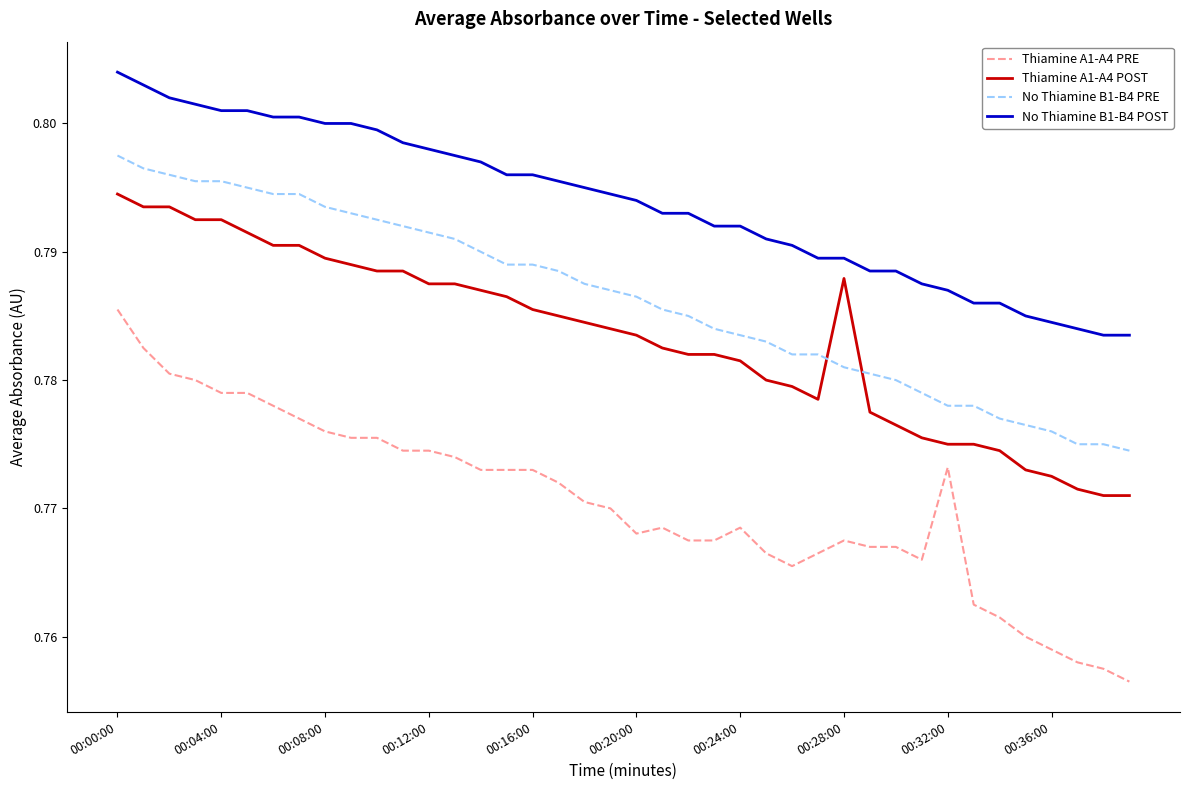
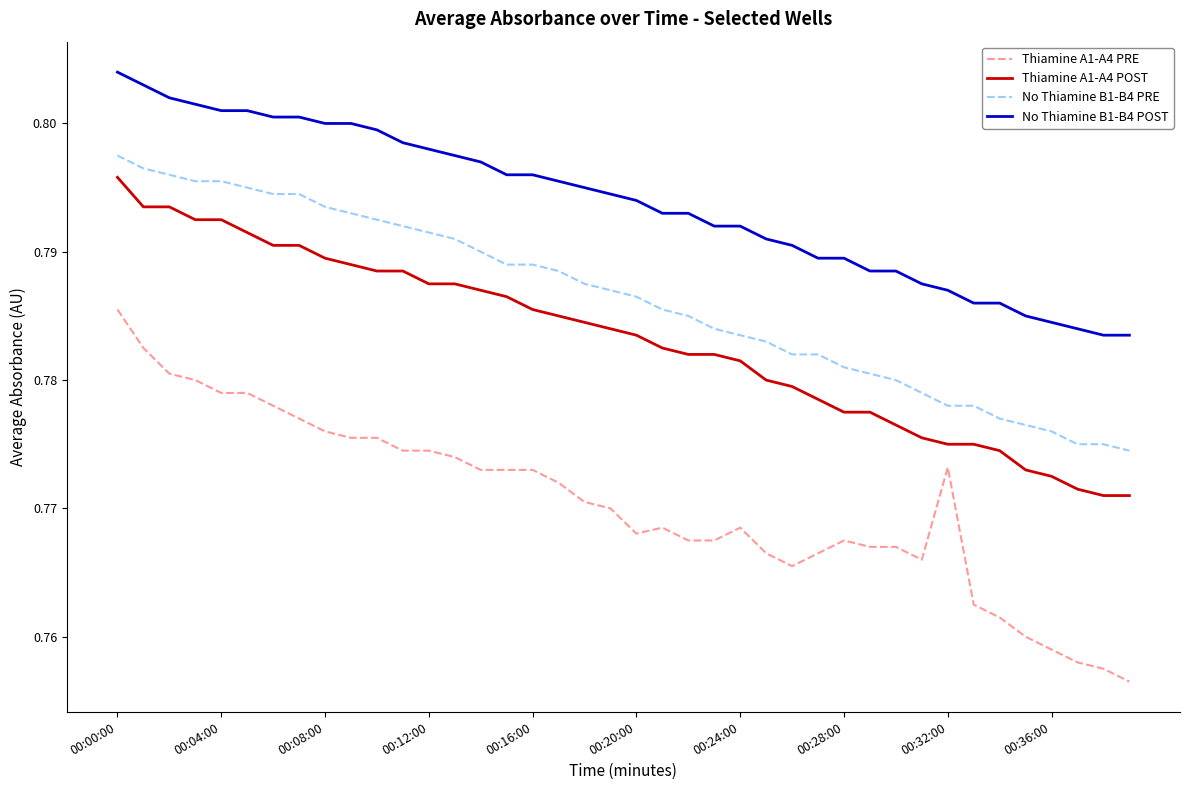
Thiamine A1-A4 POST, 00:00:00: 0.7945 -> 0.7958
Thiamine A1-A4 POST, 00:28:00: 0.7879 -> 0.7775
